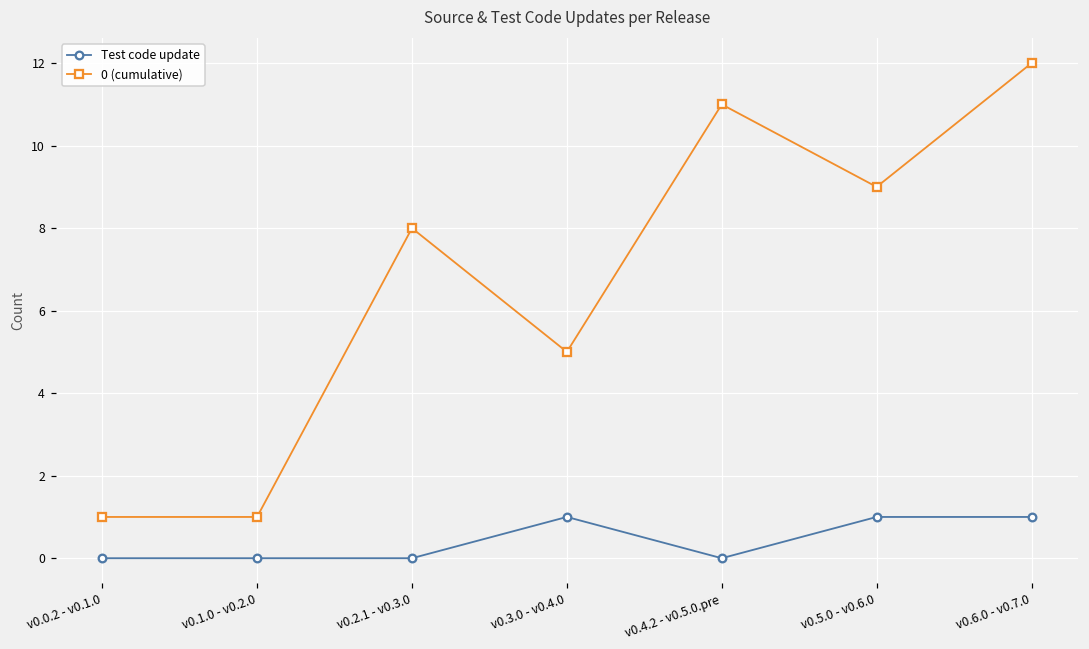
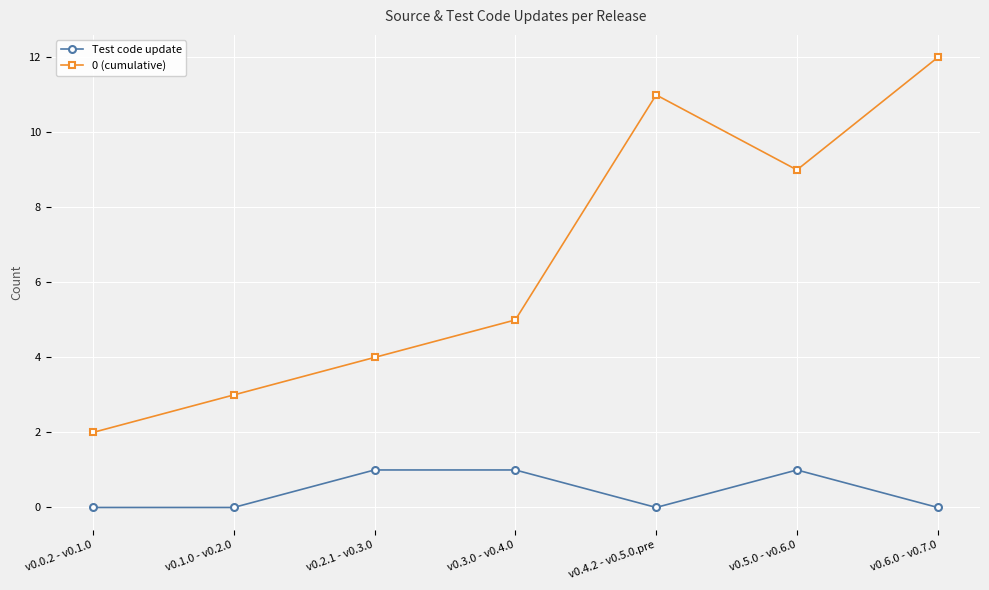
0 (cumulative), v0.0.2 - v0.1.0: 1 -> 2
0 (cumulative), v0.1.0 - v0.2.0: 1 -> 3
Test code update, v0.2.1 - v0.3.0: 0 -> 1
0 (cumulative), v0.2.1 - v0.3.0: 8 -> 4
Test code update, v0.6.0 - v0.7.0: 1 -> 0
